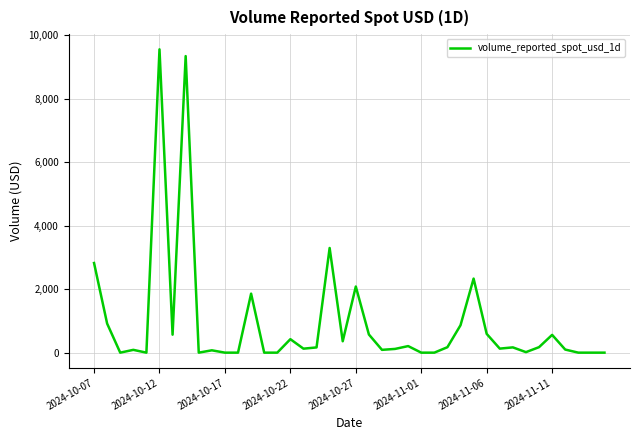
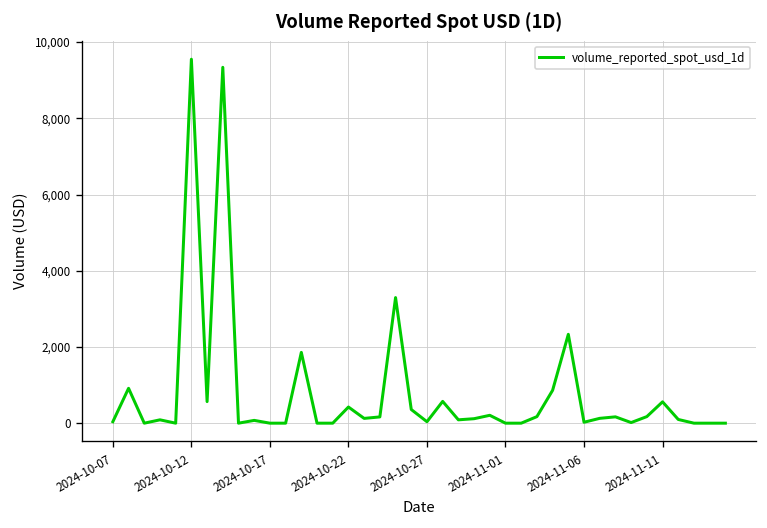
2024-10-07: 2,800 -> 0
2024-10-27: 2,100 -> 0
2024-11-06: 600 -> 0
